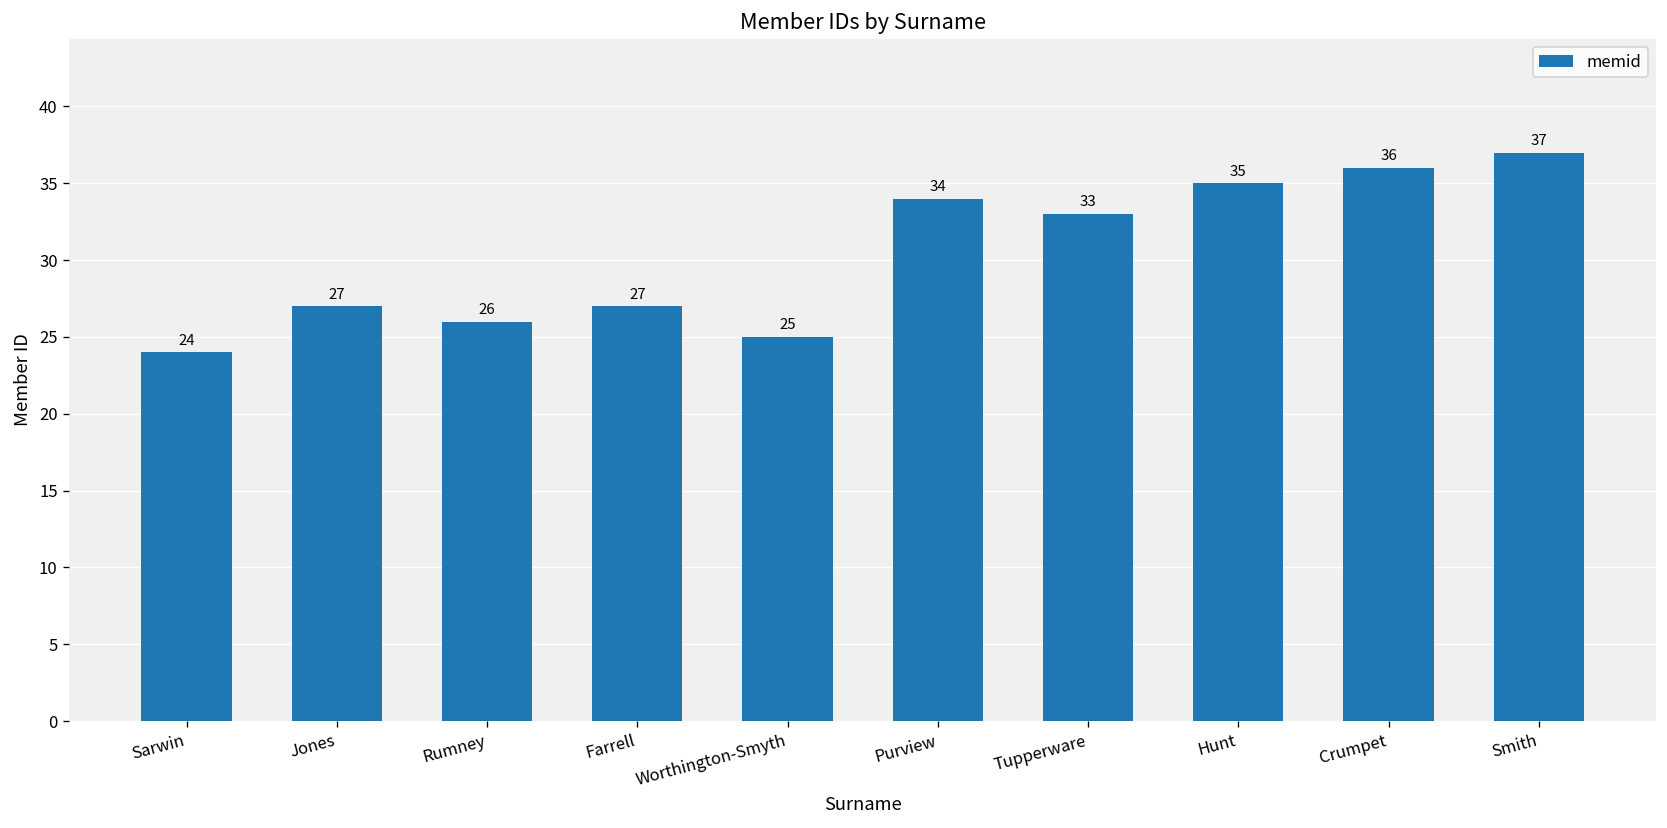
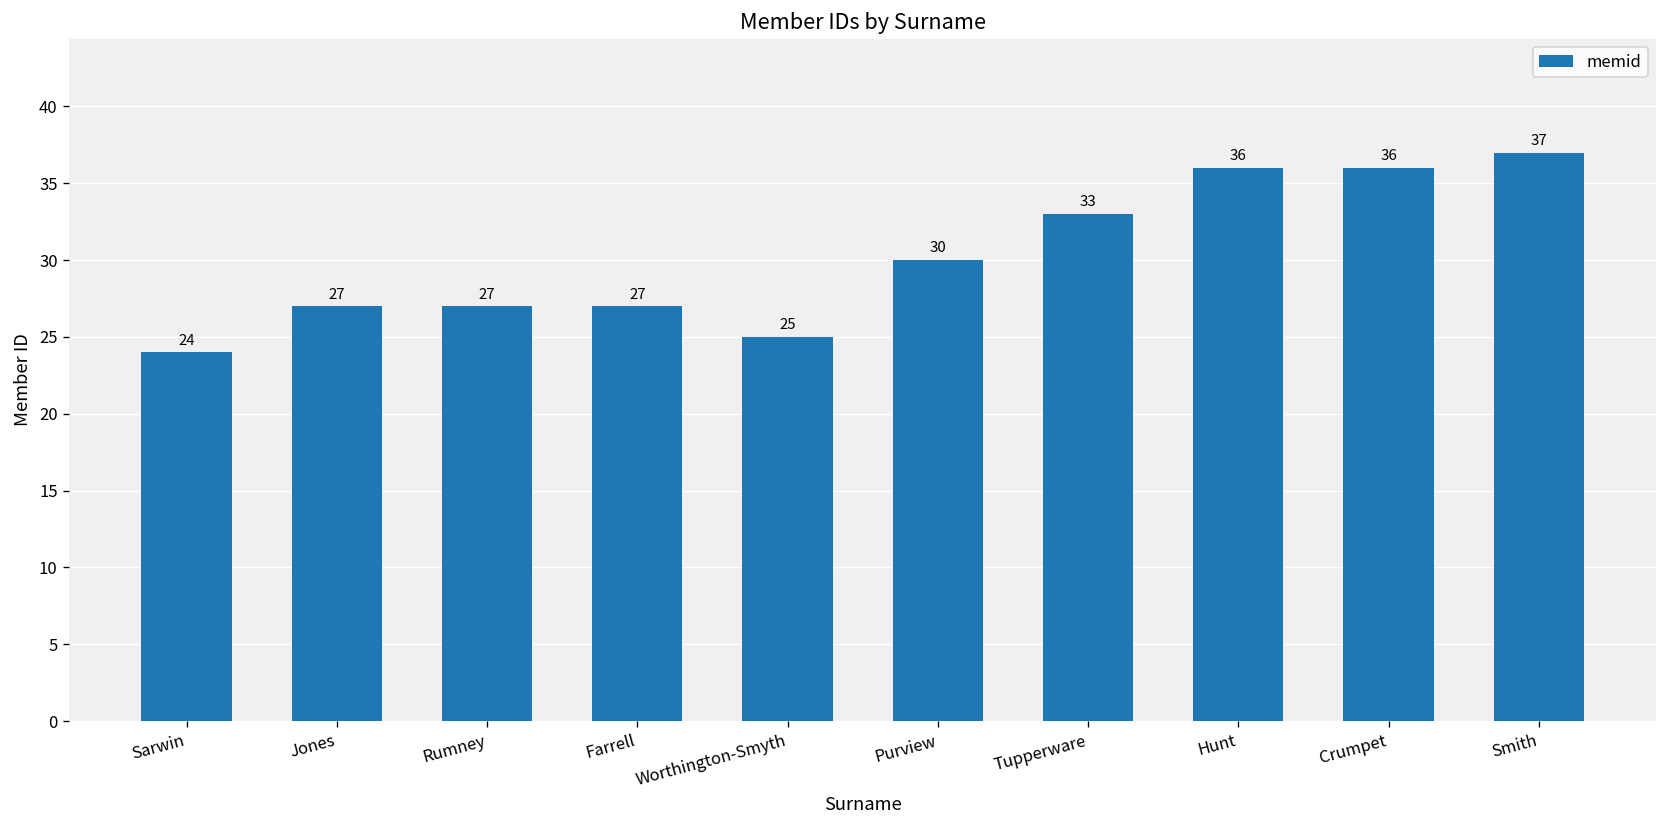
Rumney: 26 -> 27
Purview: 34 -> 30
Hunt: 35 -> 36
